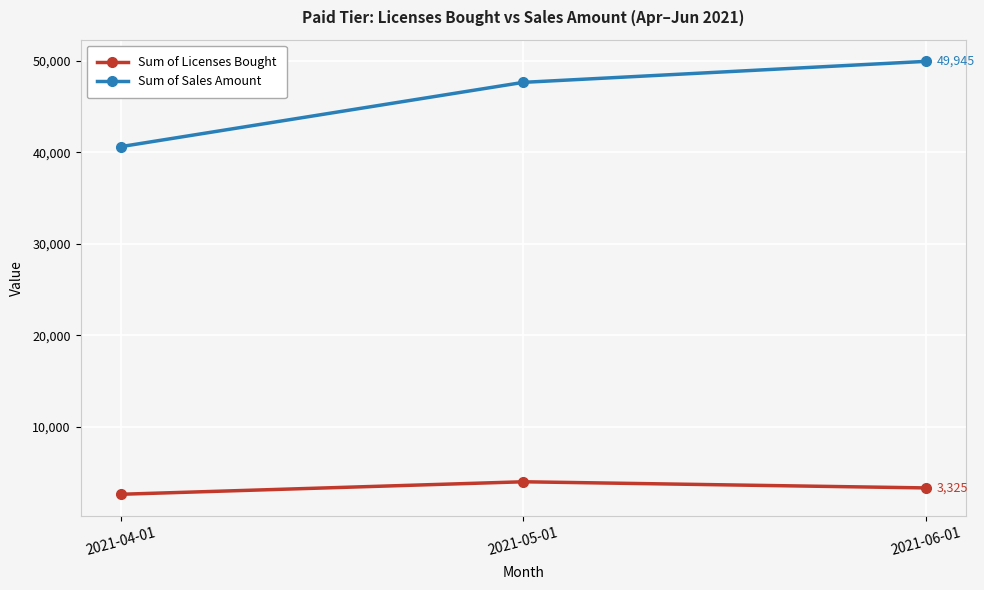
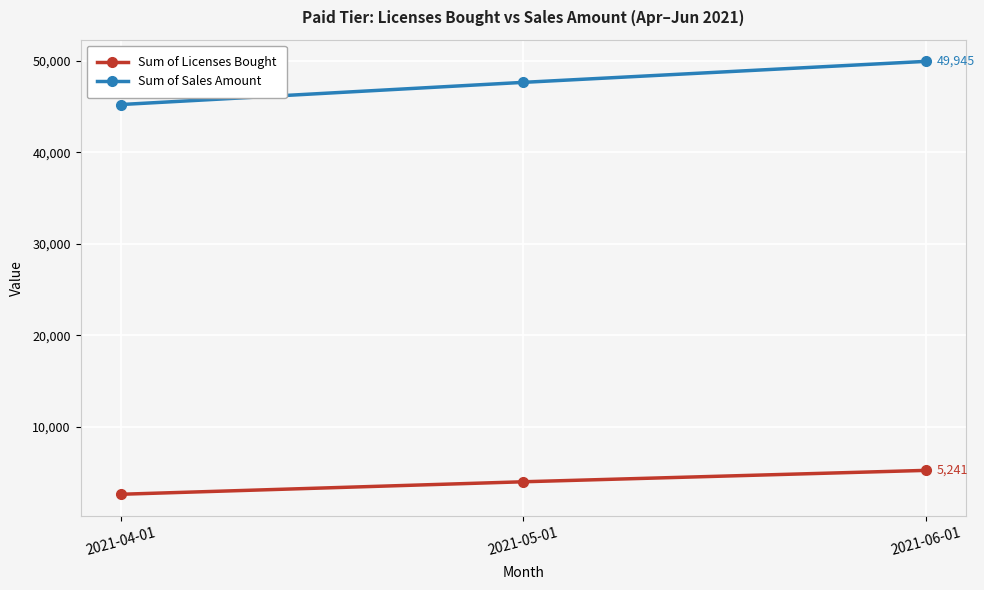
Sum of Sales Amount, 2021-04-01: 41,000 -> 45,000
Sum of Licenses Bought, 2021-06-01: 3,325 -> 5,241
